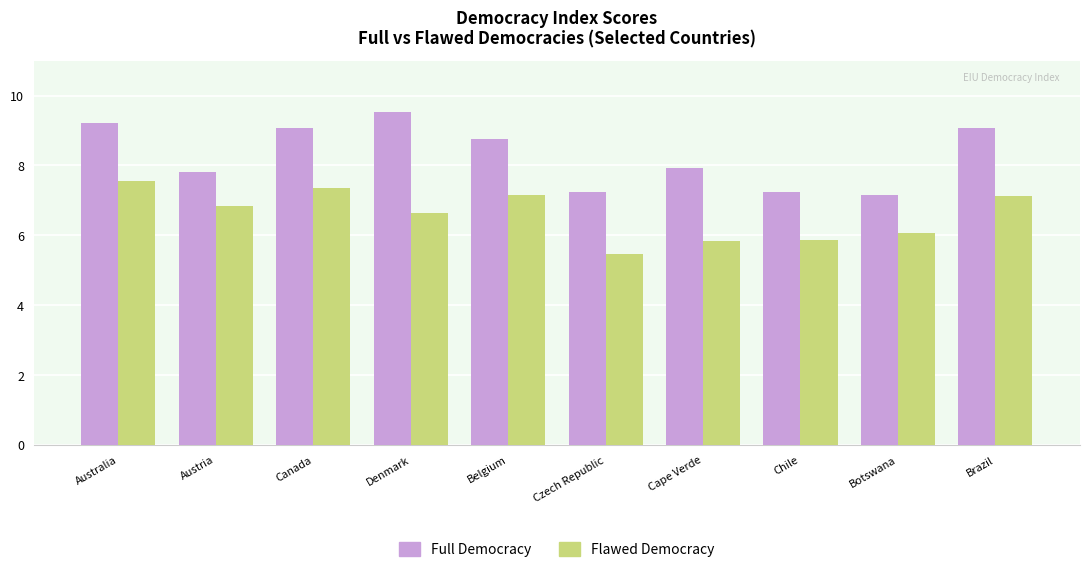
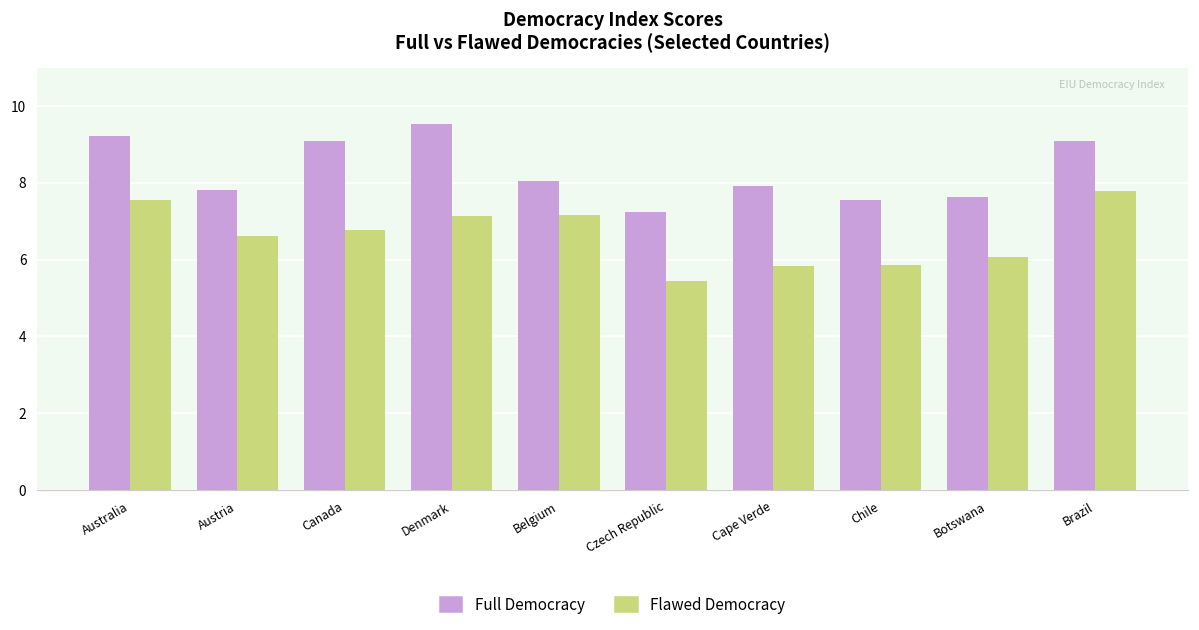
Flawed Democracy, Austria: 6.8 -> 6.6
Flawed Democracy, Canada: 7.4 -> 6.8
Flawed Democracy, Denmark: 6.6 -> 7.1
Full Democracy, Belgium: 8.8 -> 8.1
Full Democracy, Chile: 7.3 -> 7.5
Full Democracy, Botswana: 7.2 -> 7.6
Flawed Democracy, Brazil: 7.1 -> 7.8
